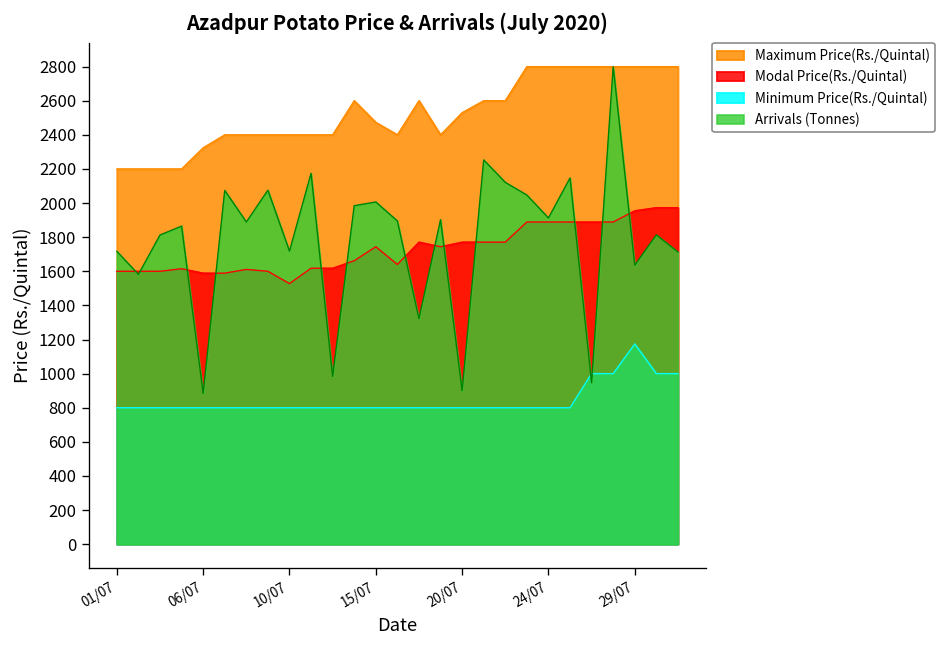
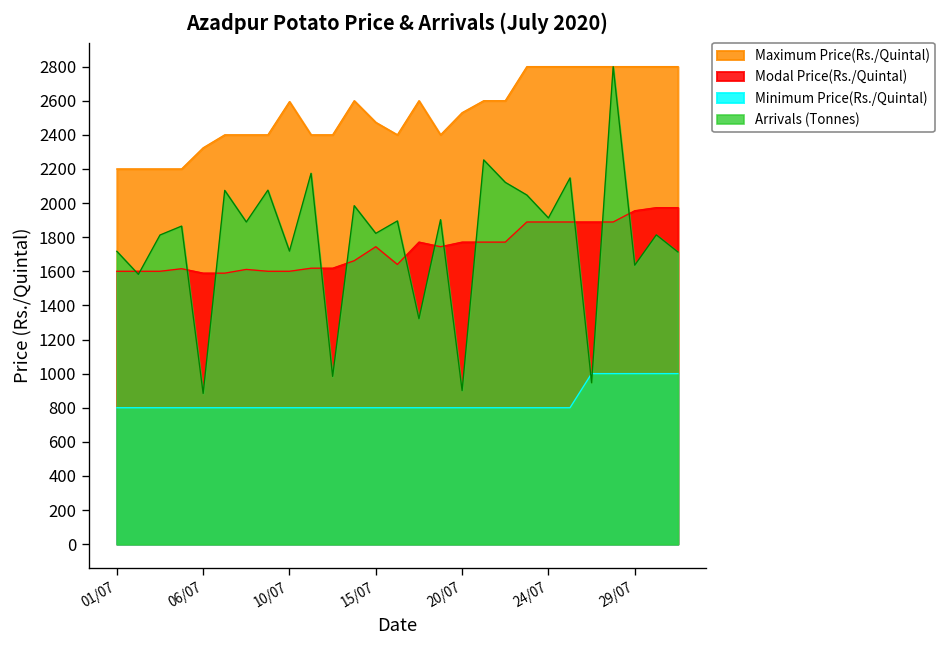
Maximum Price(Rs./Quintal), 10/07: 2400 -> 2600
Modal Price(Rs./Quintal), 10/07: 1530 -> 1600
Arrivals (Tonnes), 15/07: 2010 -> 1820
Minimum Price(Rs./Quintal), 29/07: 1170 -> 1000
